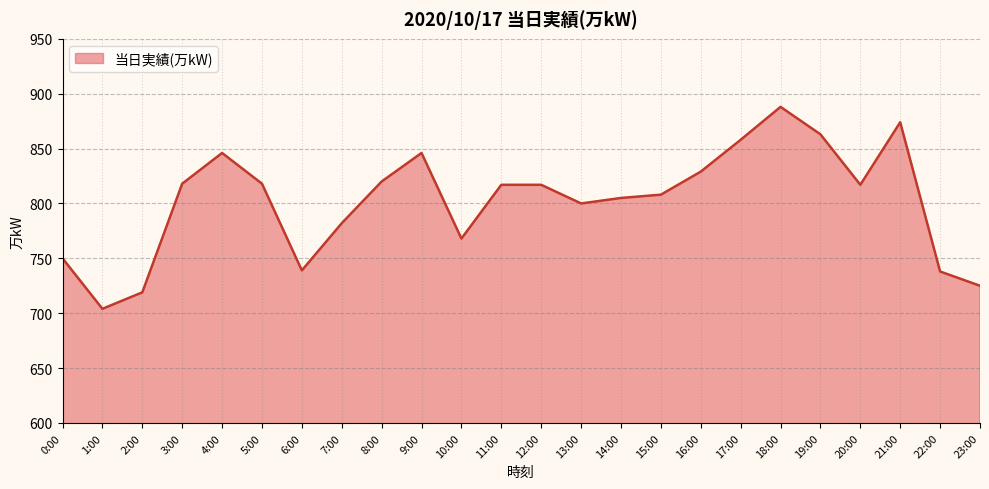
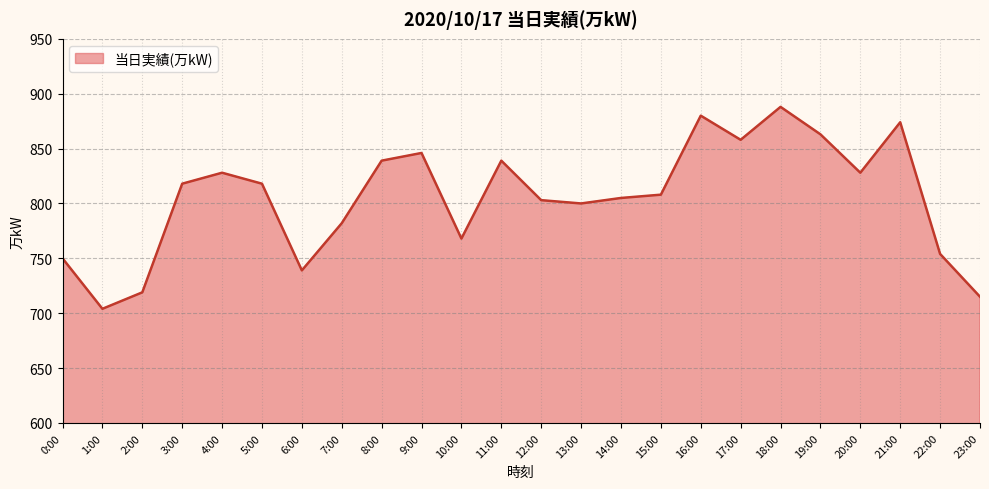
4:00: 846 -> 828
8:00: 820 -> 839
11:00: 817 -> 839
12:00: 817 -> 803
16:00: 829 -> 880
20:00: 817 -> 828
22:00: 738 -> 754
23:00: 725 -> 715
